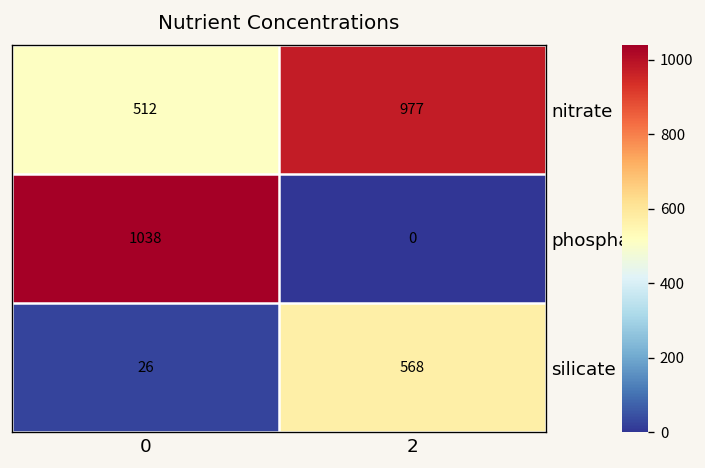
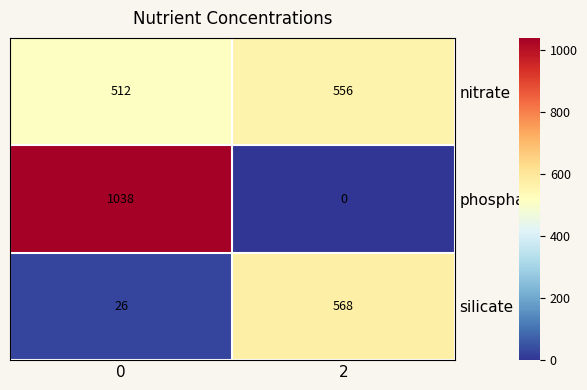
nitrate, 2: 977 -> 556
